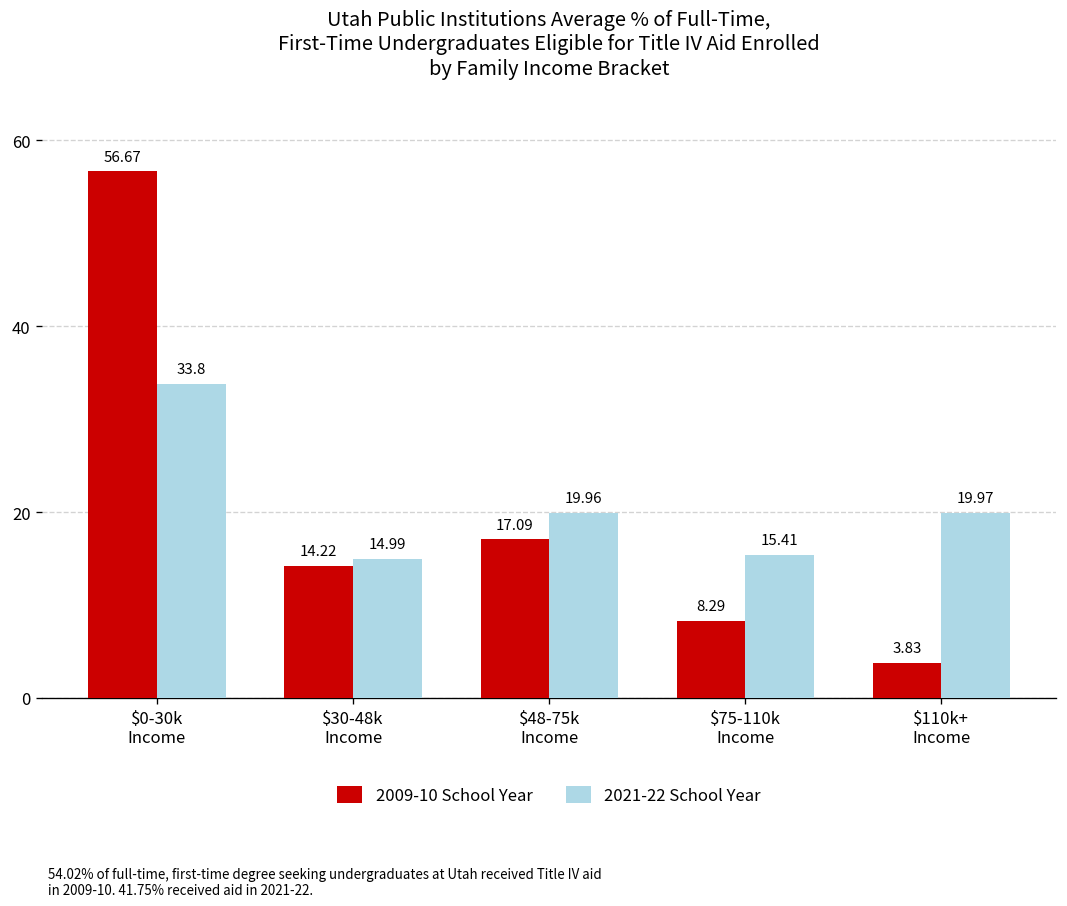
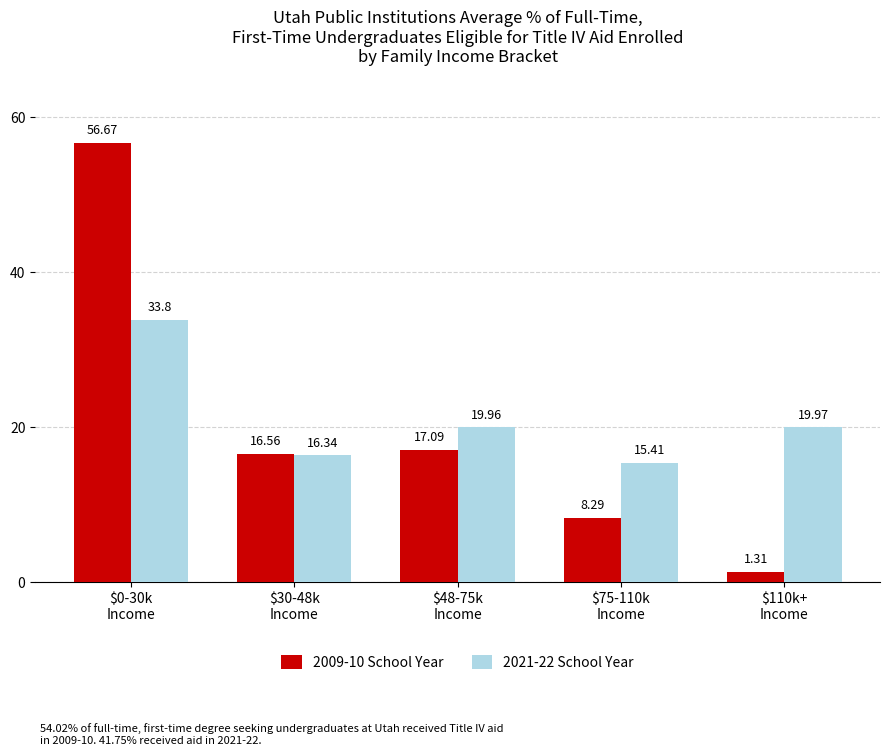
2009-10 School Year, $30-48k Income: 14.22 -> 16.56
2021-22 School Year, $30-48k Income: 14.99 -> 16.34
2009-10 School Year, $110k+ Income: 3.83 -> 1.31
